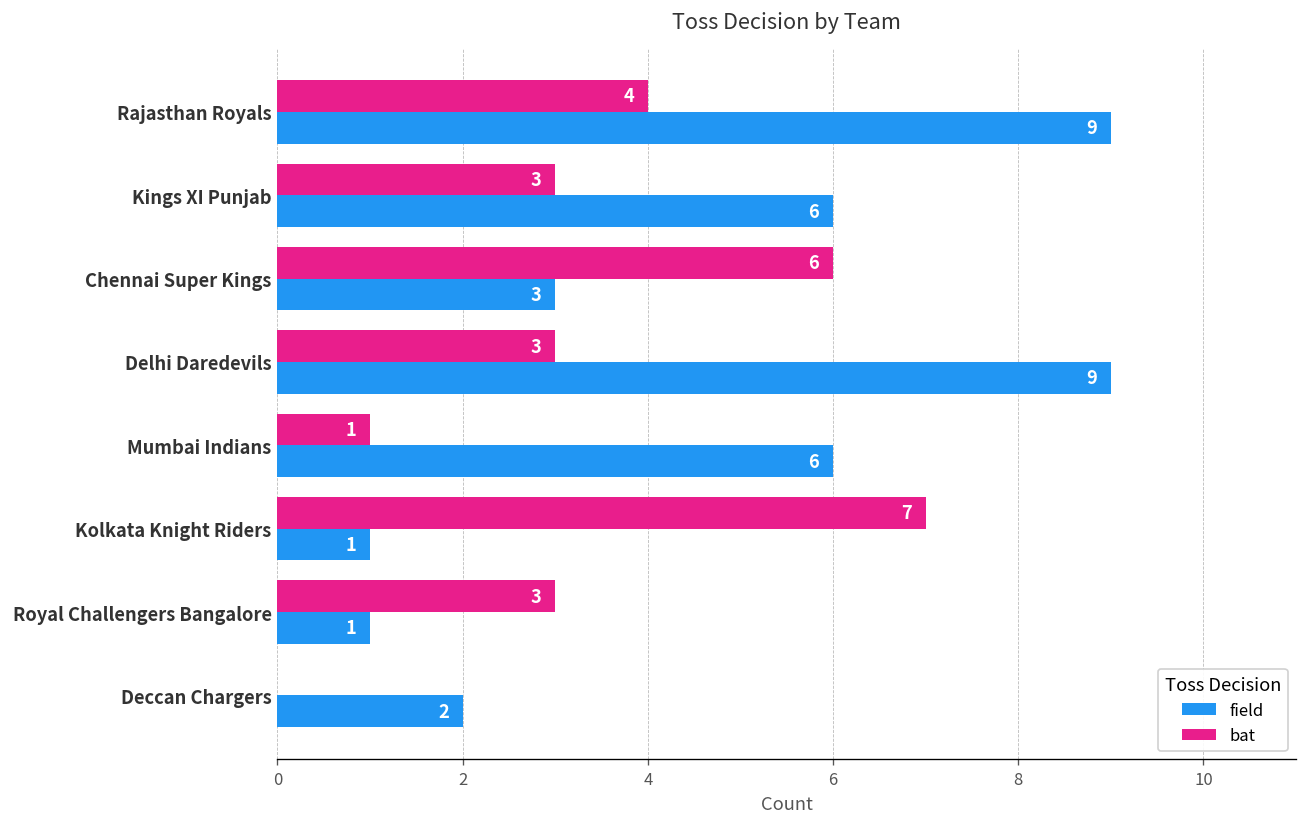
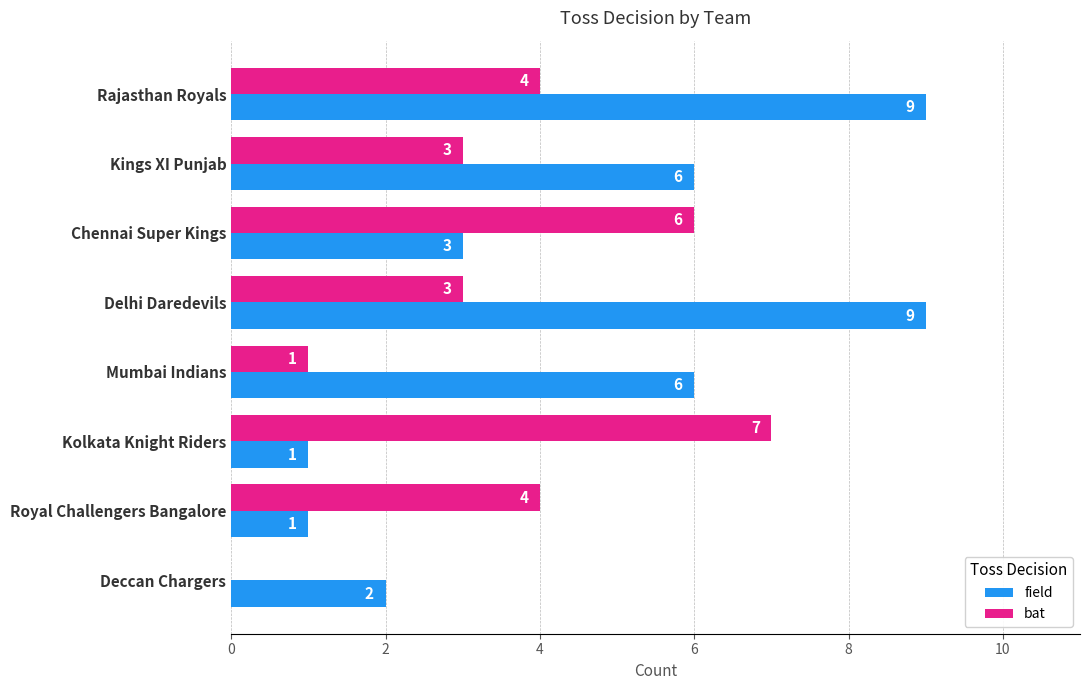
bat, Royal Challengers Bangalore: 3 -> 4
